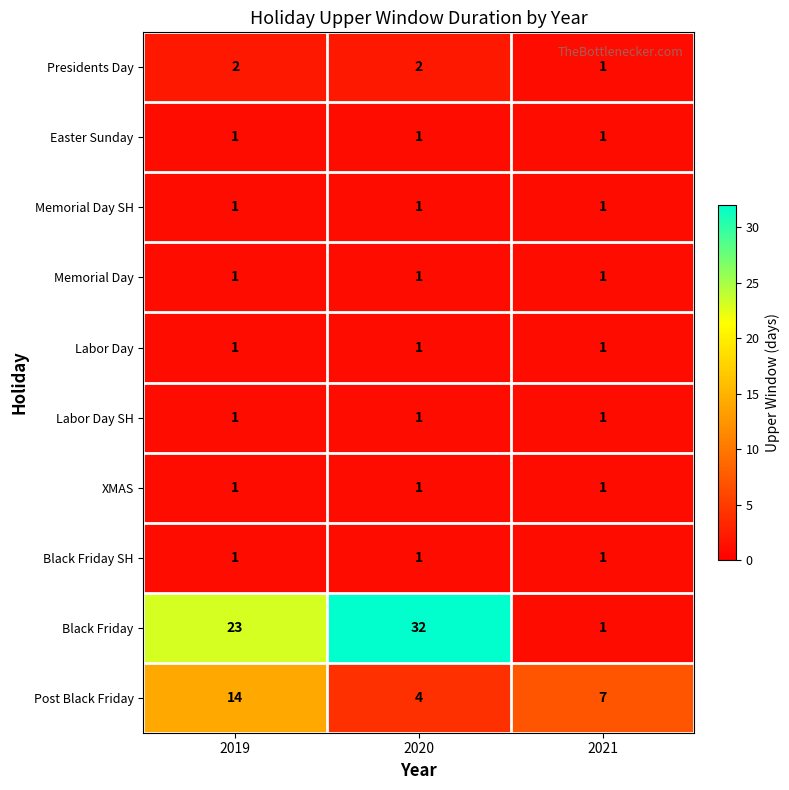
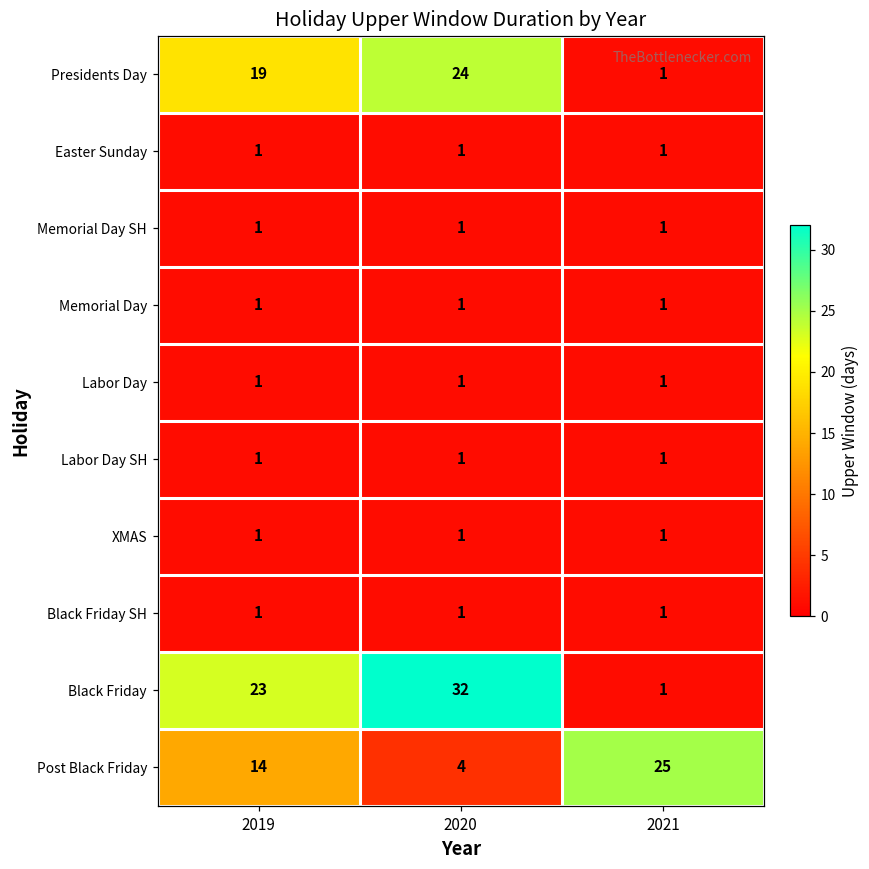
Presidents Day, 2019: 2 -> 19
Presidents Day, 2020: 2 -> 24
Post Black Friday, 2021: 7 -> 25
